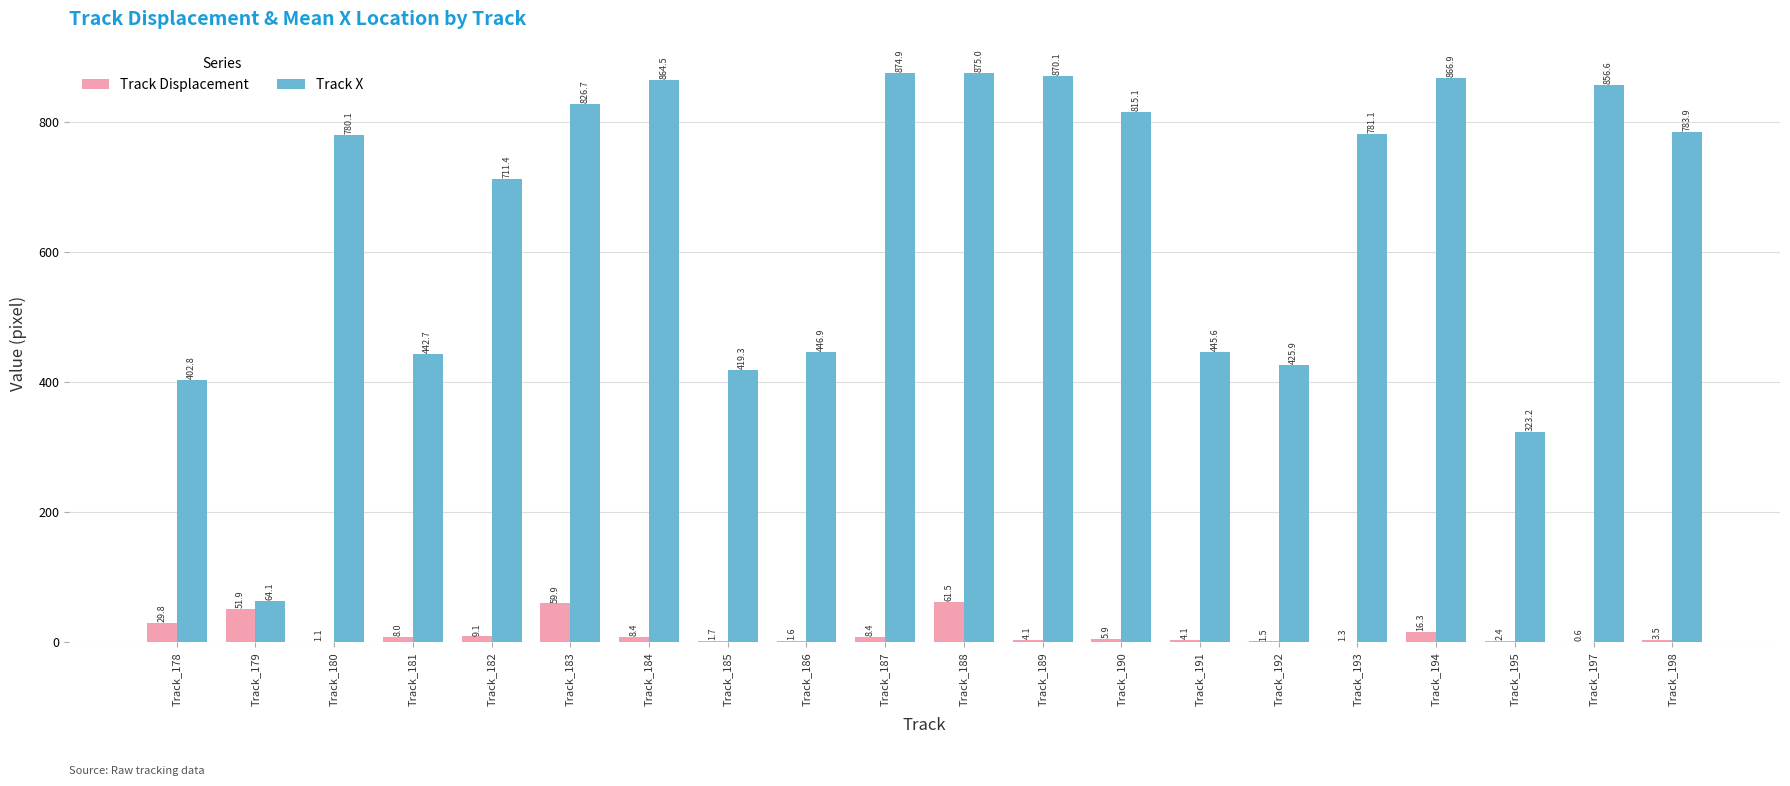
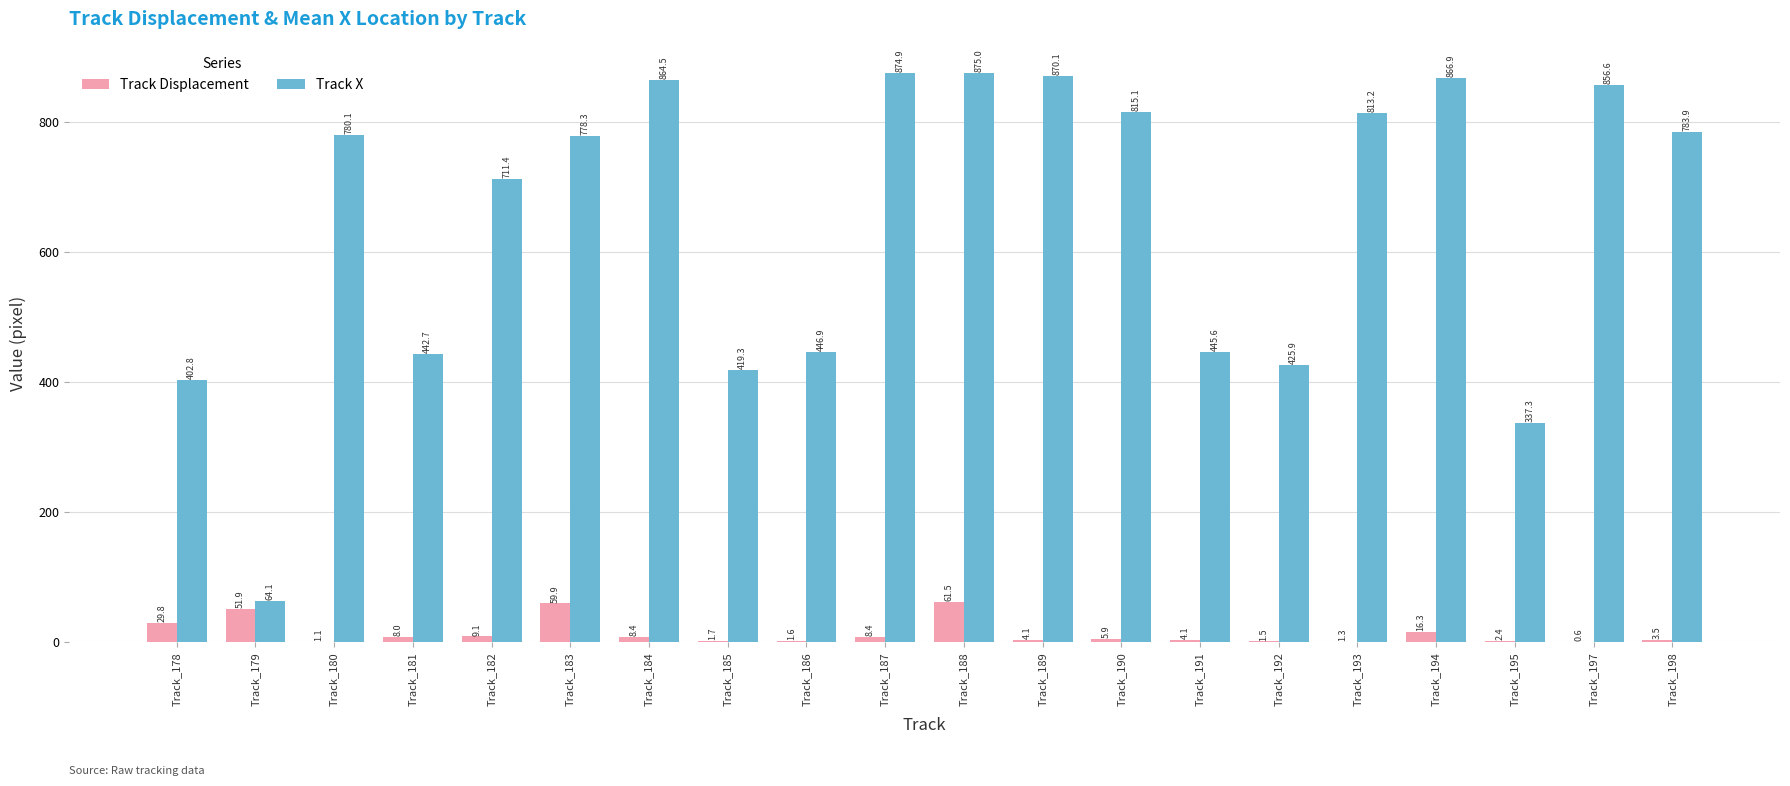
Track X, Track_183: 826.7 -> 778.3
Track X, Track_193: 781.1 -> 813.2
Track X, Track_195: 323.2 -> 337.3
